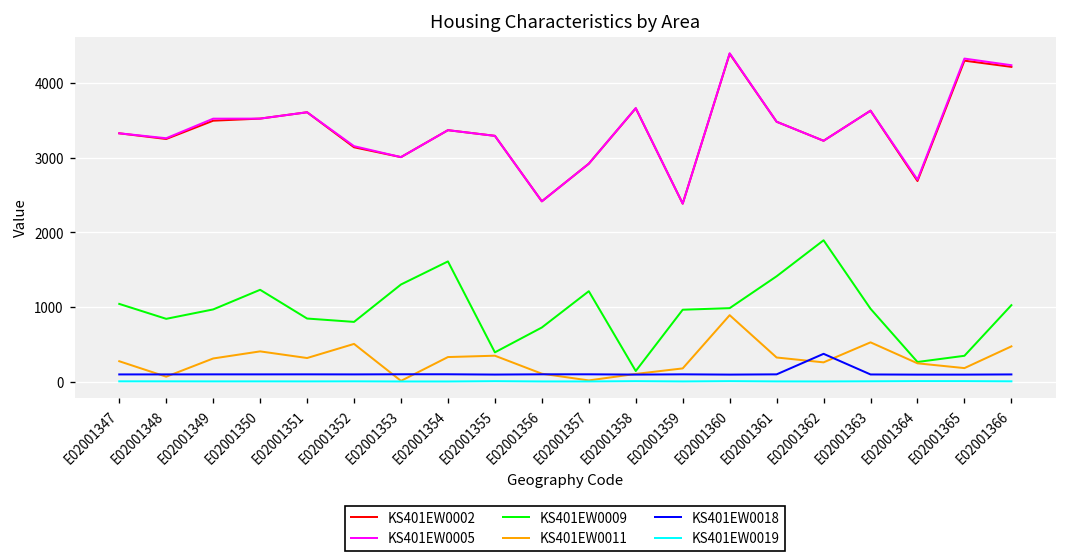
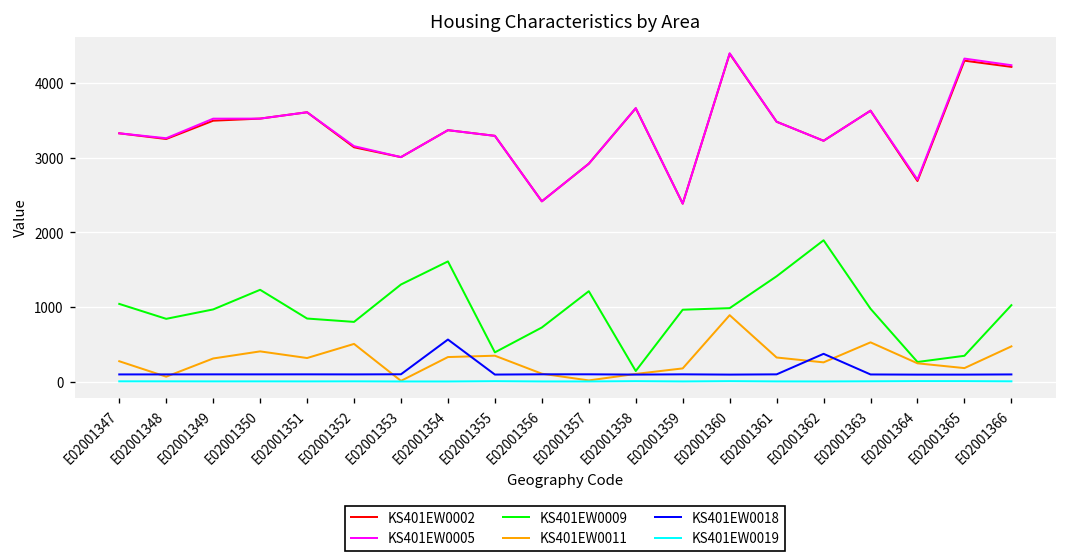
KS401EW0018, E02001354: 100 -> 600
